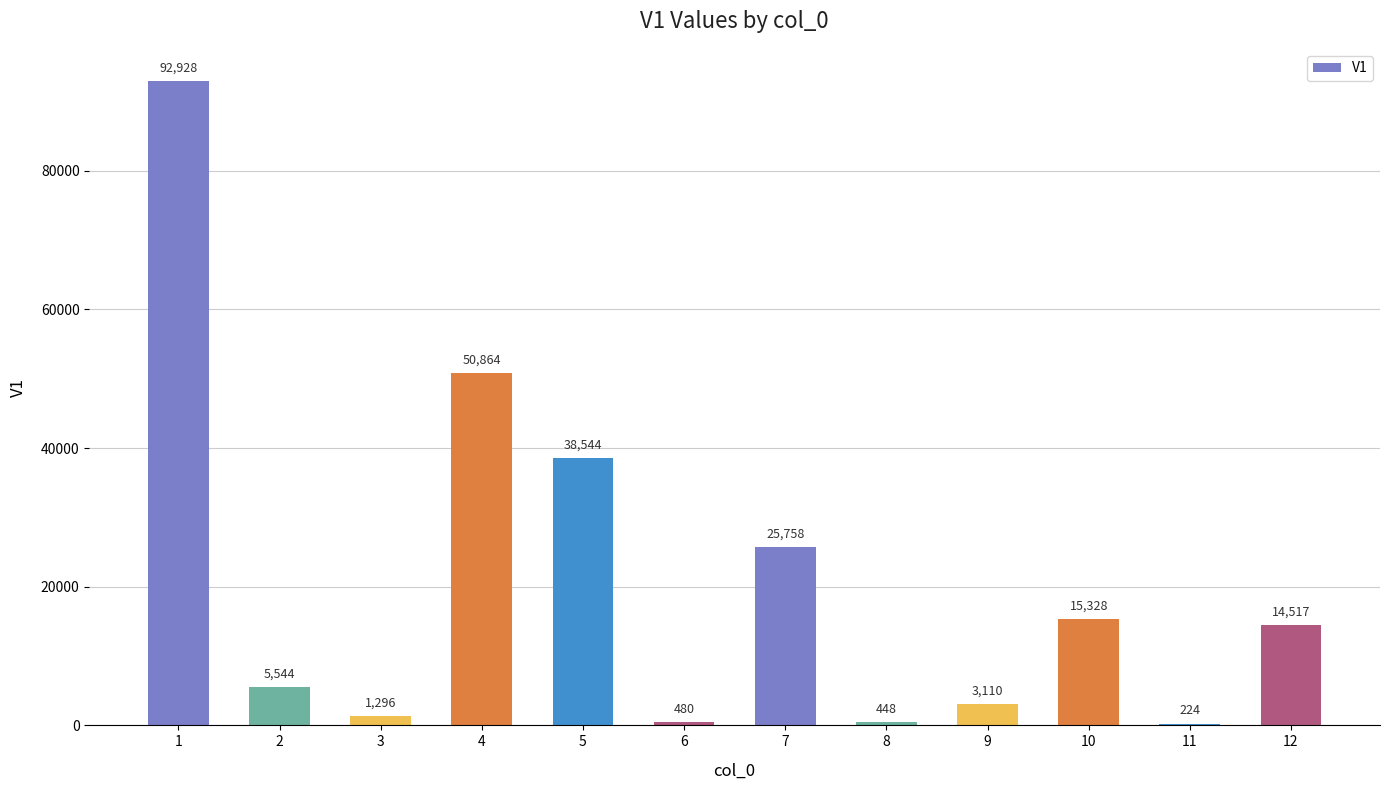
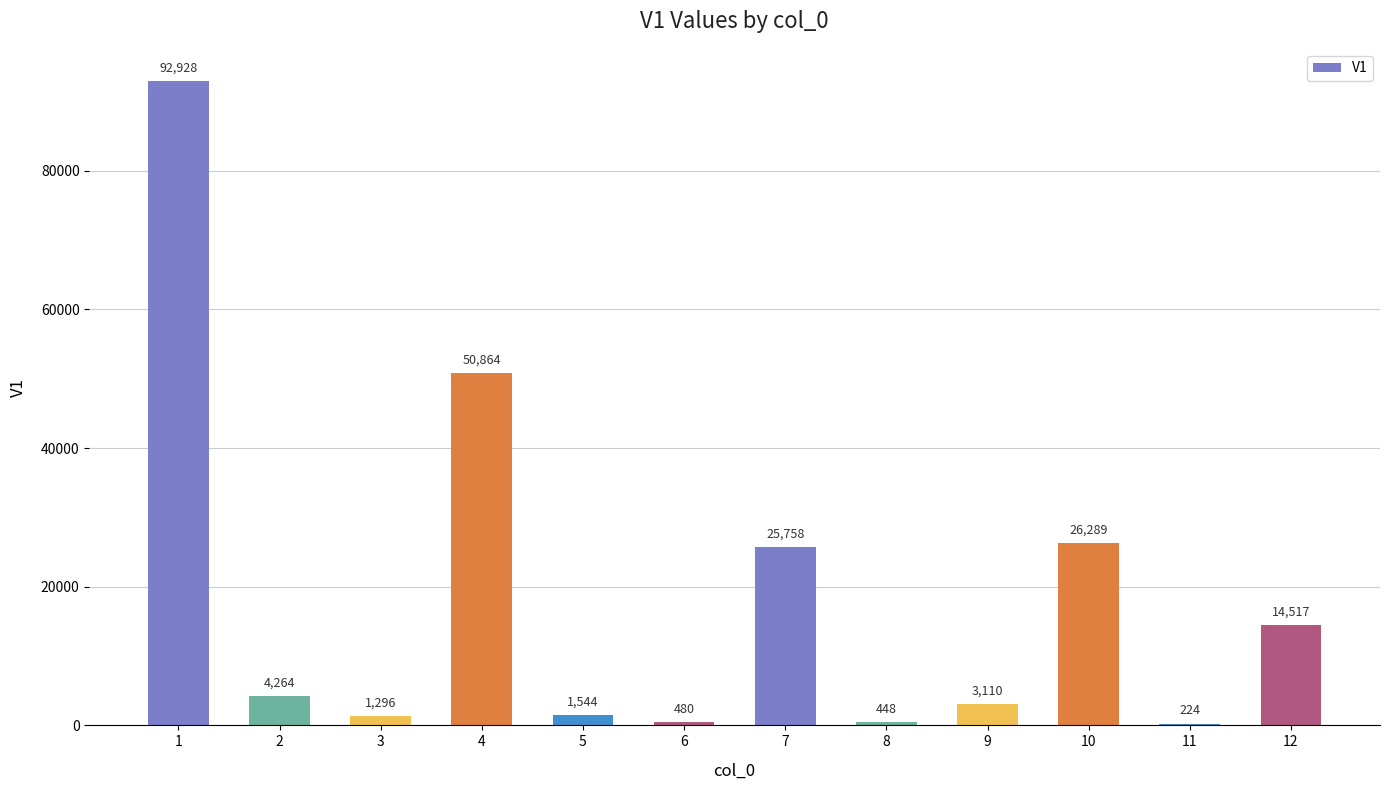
2: 5,544 -> 4,264
5: 38,544 -> 1,544
10: 15,328 -> 26,289
